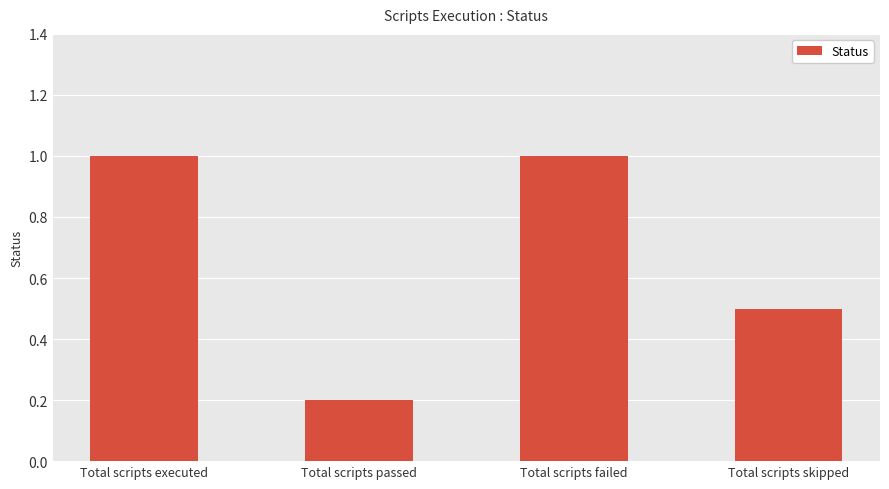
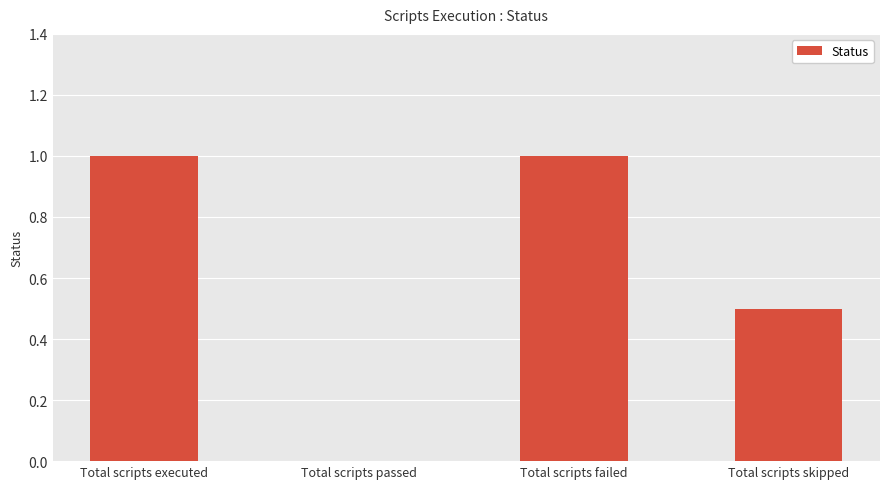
Total scripts passed: 0.2 -> 0.0
